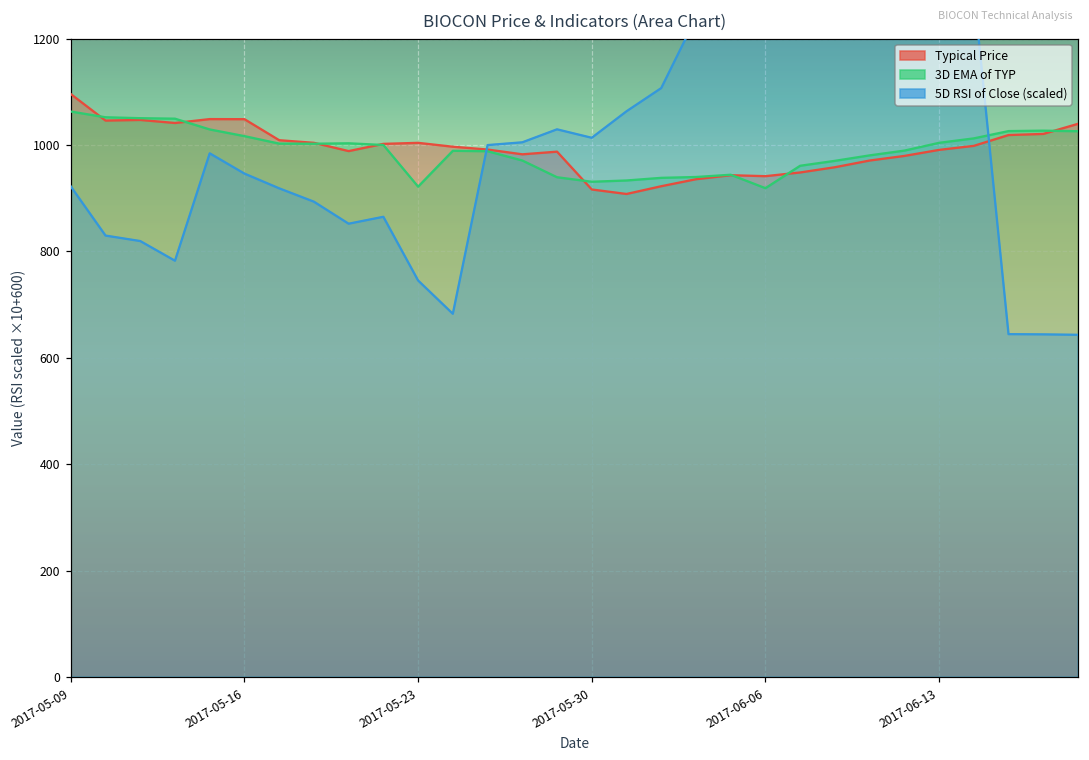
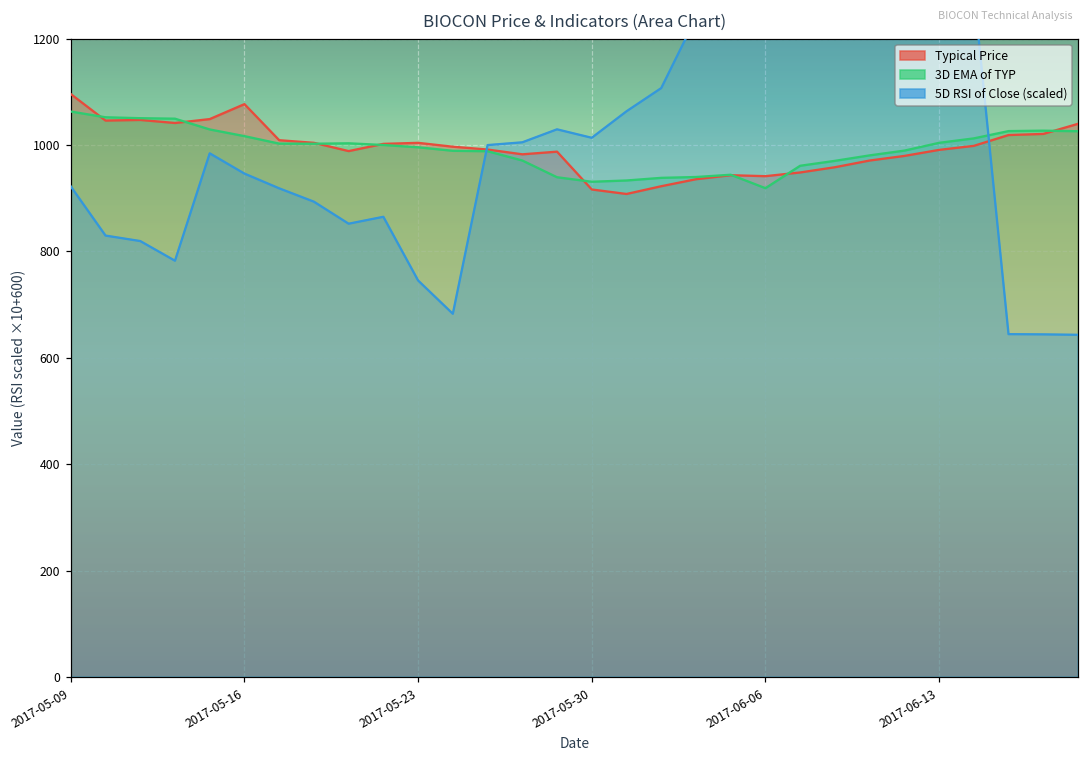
Typical Price, 2017-05-16: 1050 -> 1080
3D EMA of TYP, 2017-05-23: 920 -> 1000
